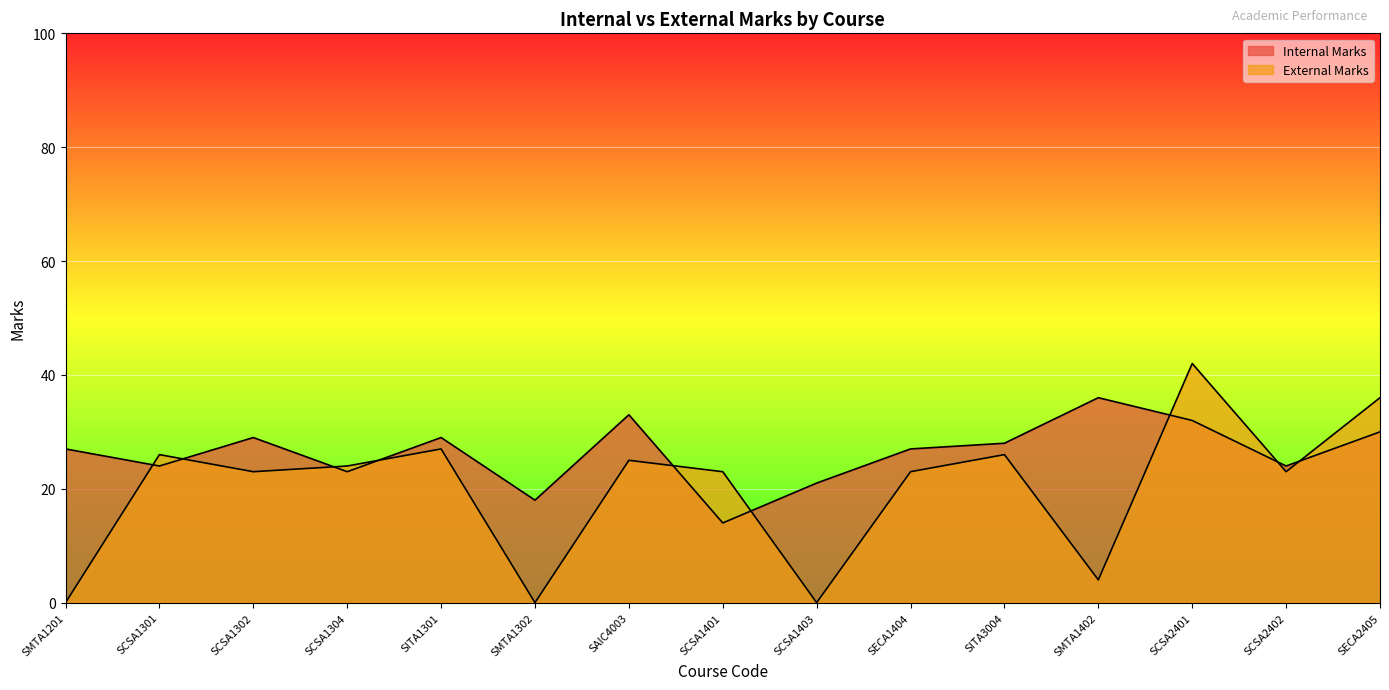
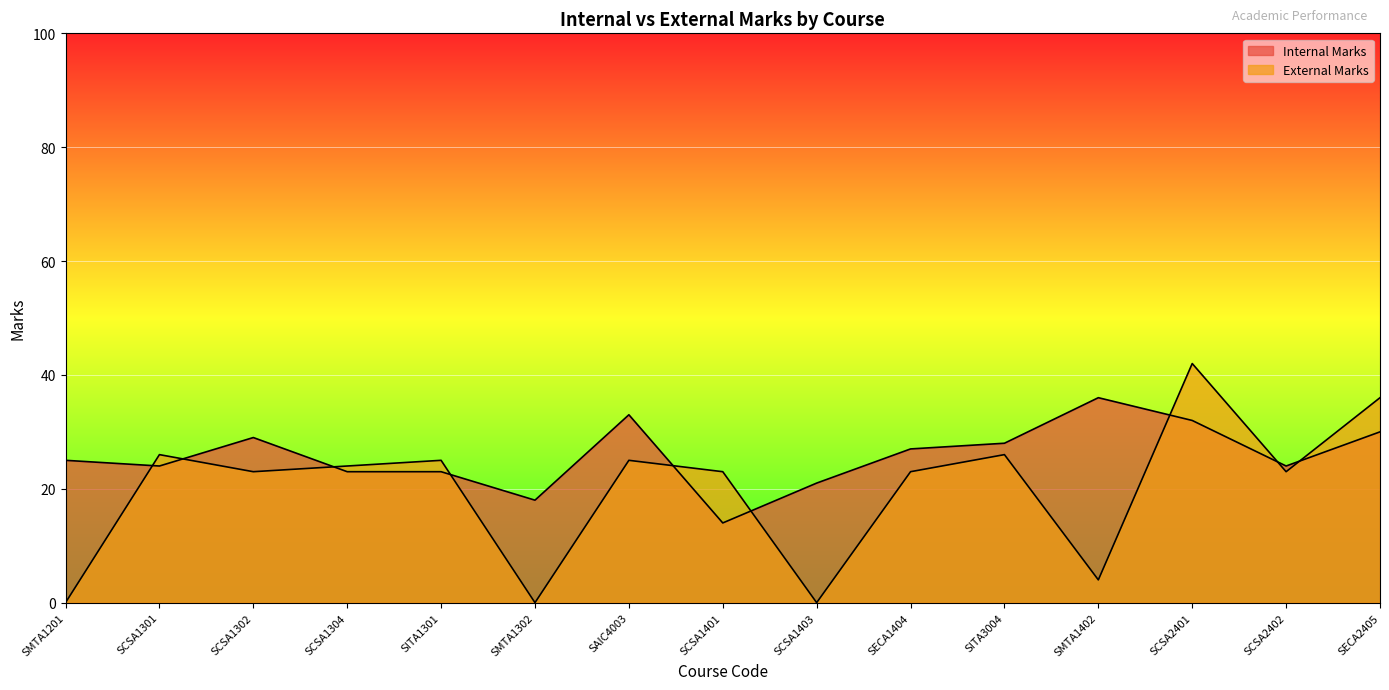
Internal Marks, SMTA1201: 27 -> 25
Internal Marks, SITA1301: 29 -> 23
External Marks, SITA1301: 27 -> 25
